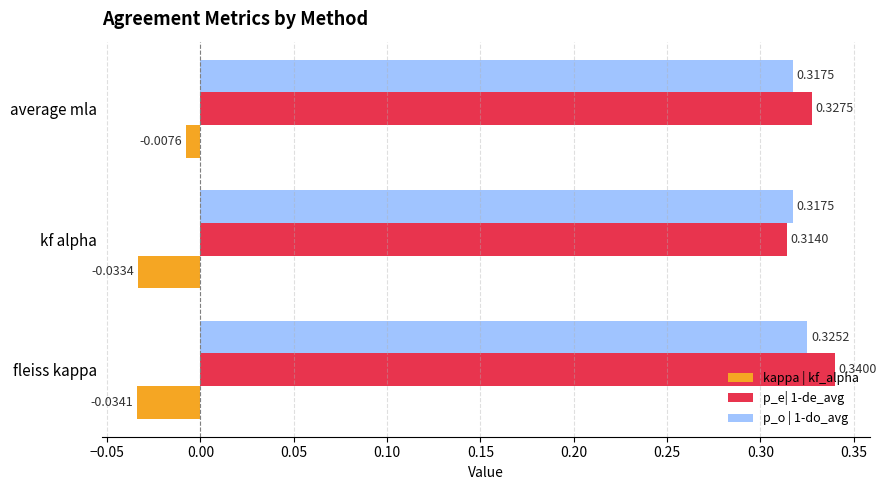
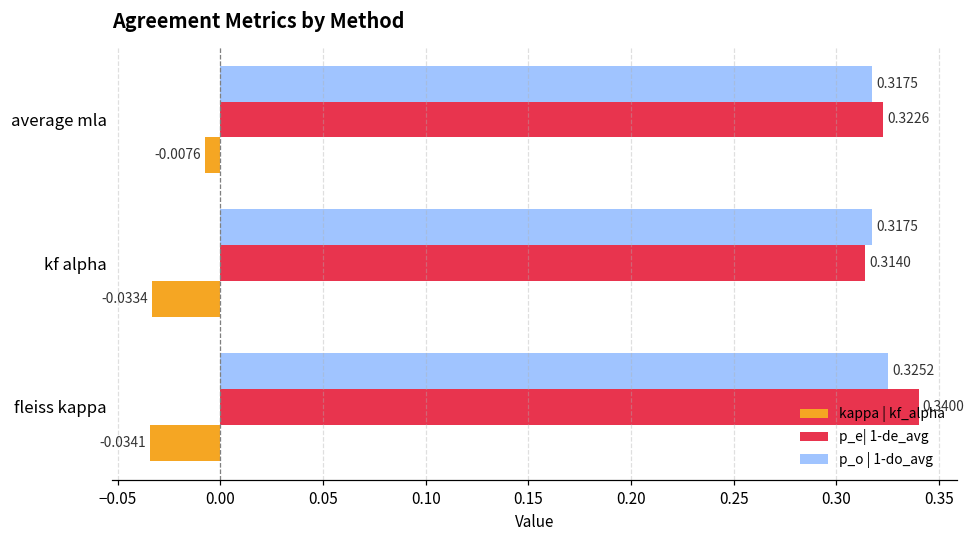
p_e| 1-de_avg, average mla: 0.3275 -> 0.3226
